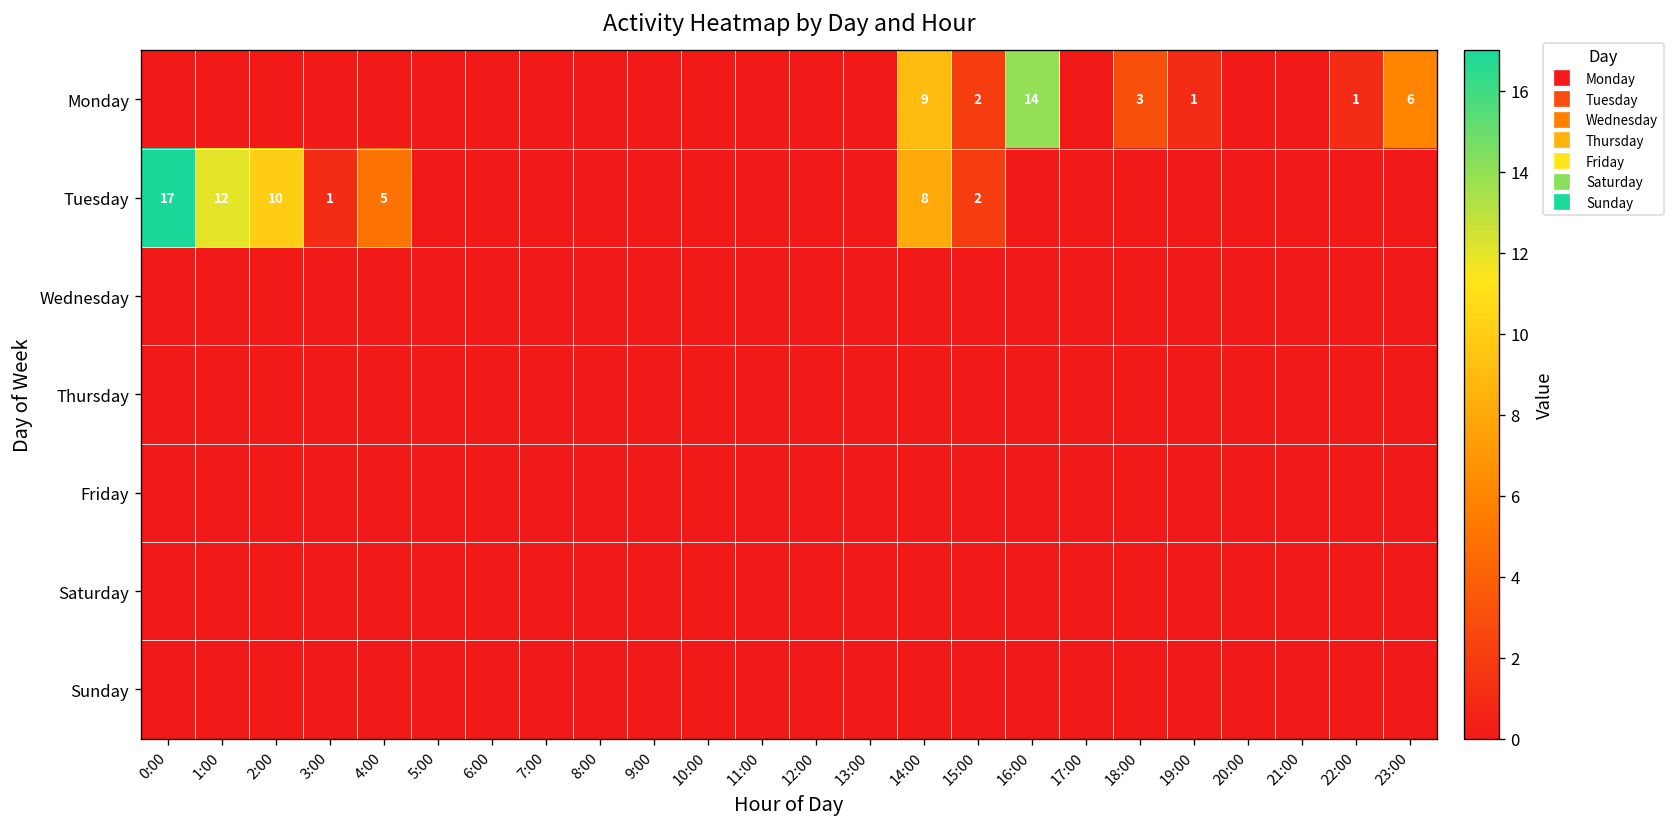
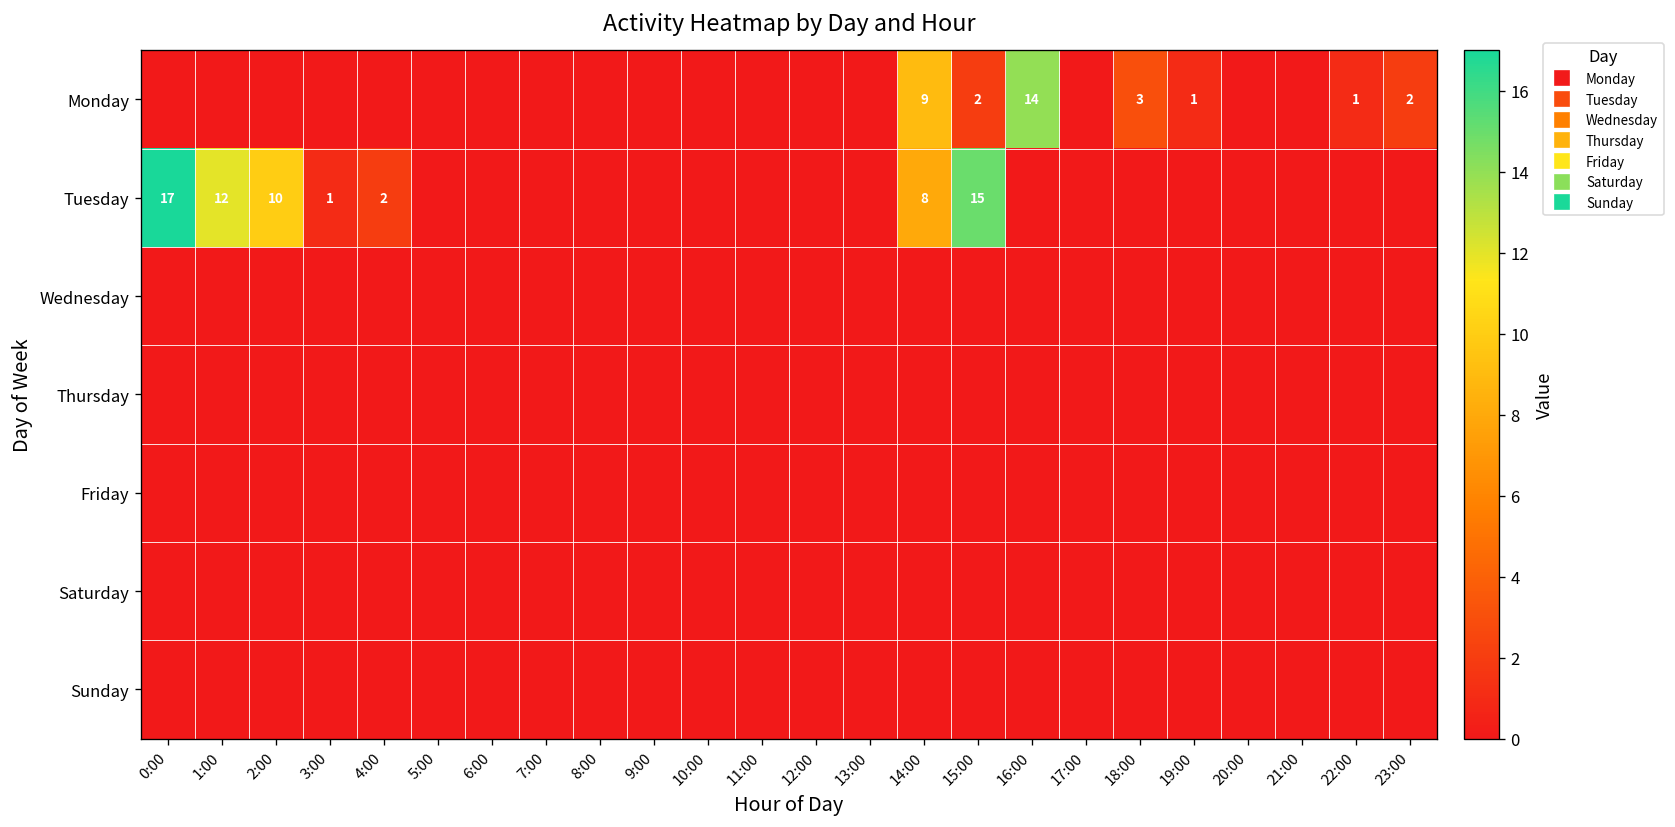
Monday, 23:00: 6 -> 2
Tuesday, 4:00: 5 -> 2
Tuesday, 15:00: 2 -> 15
